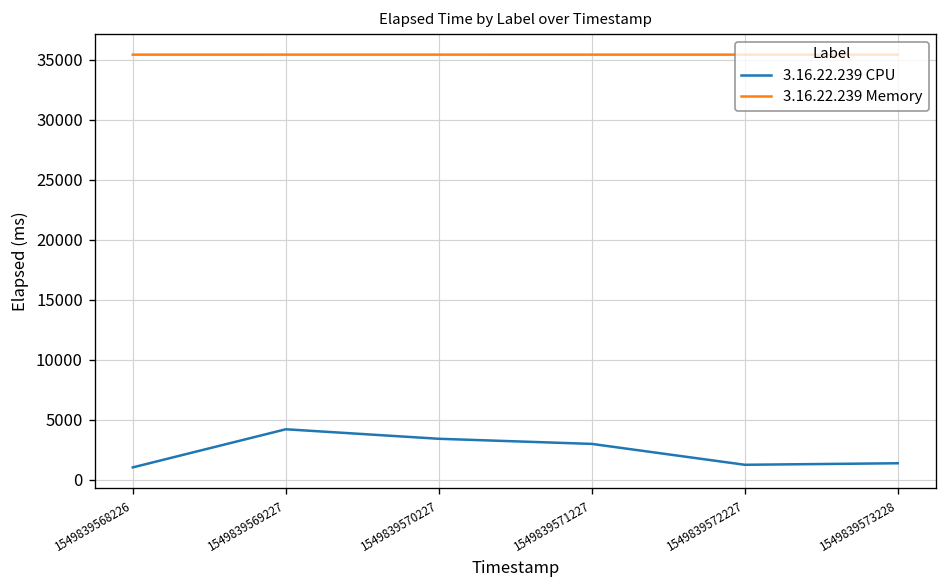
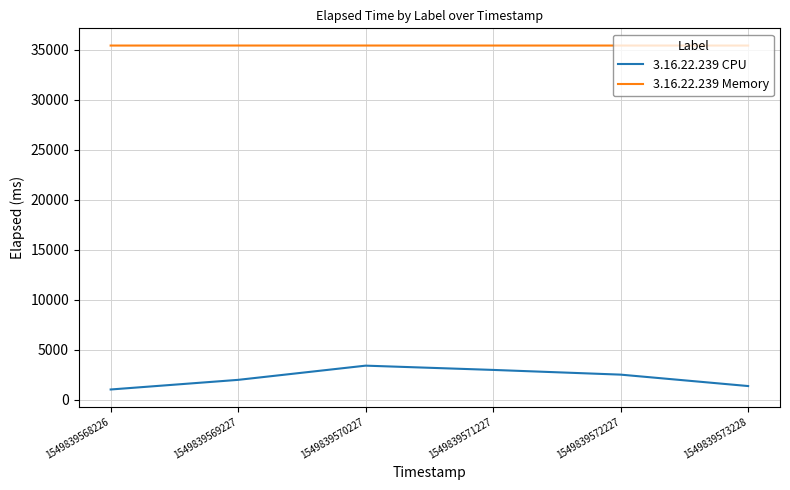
3.16.22.239 CPU, 1549839569227: 4200 -> 2000
3.16.22.239 CPU, 1549839572227: 1300 -> 2500
